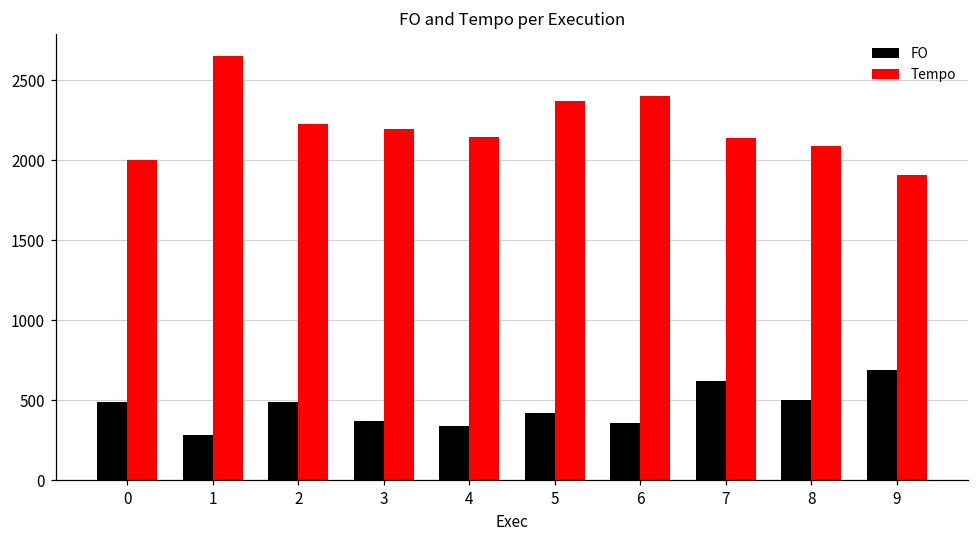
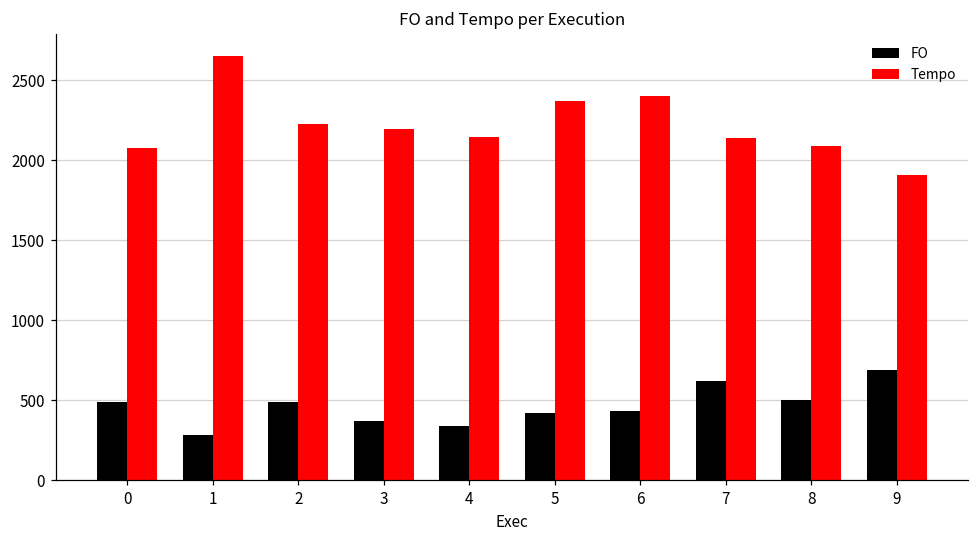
Tempo, 0: 2000 -> 2070
FO, 6: 360 -> 430
